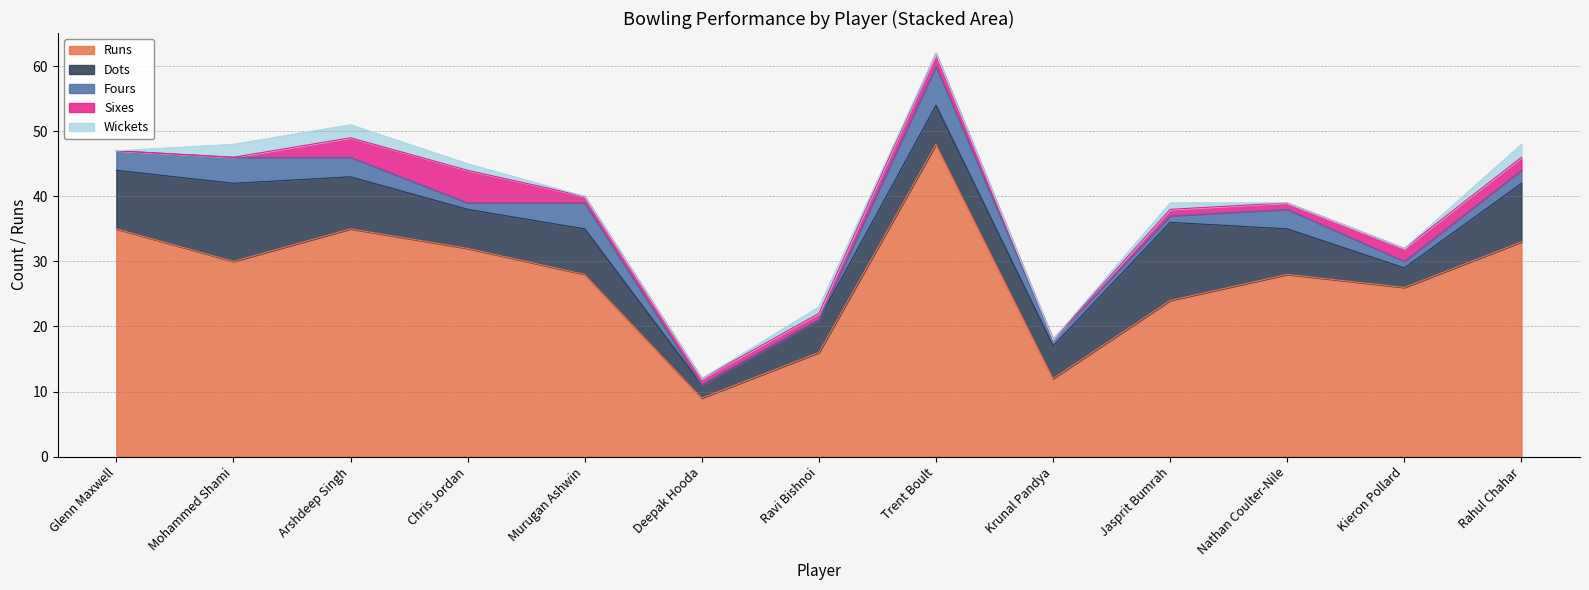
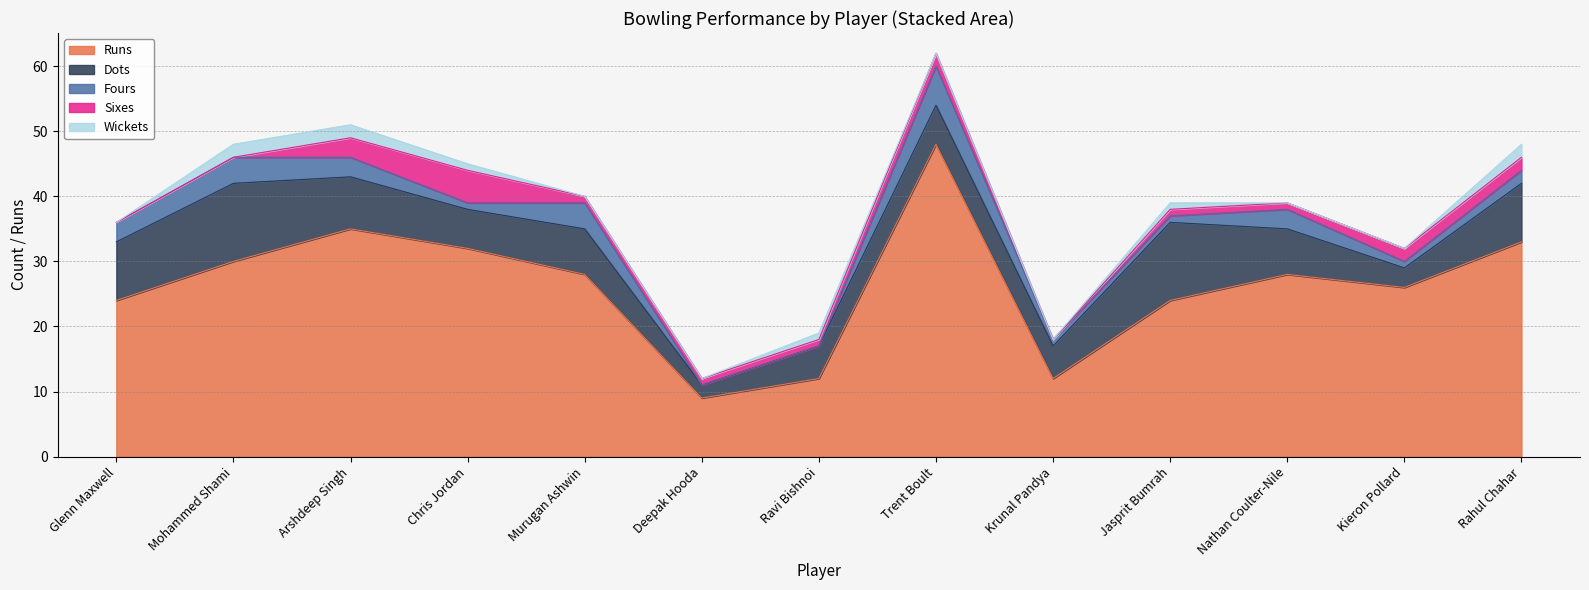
Runs, Glenn Maxwell: 35 -> 24
Runs, Ravi Bishnoi: 16 -> 12
